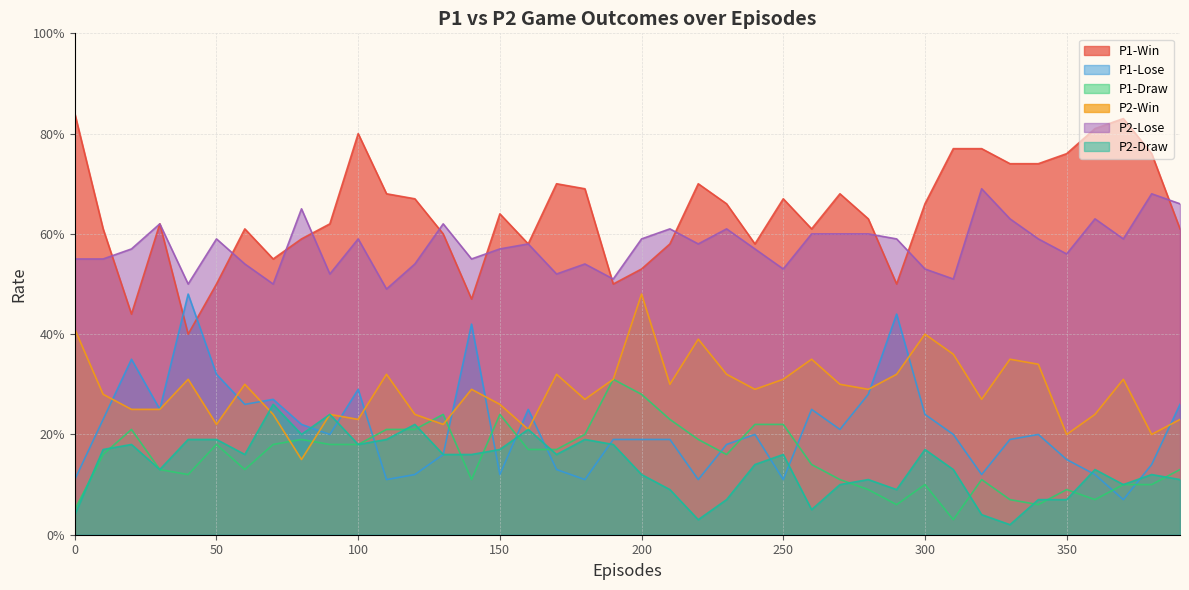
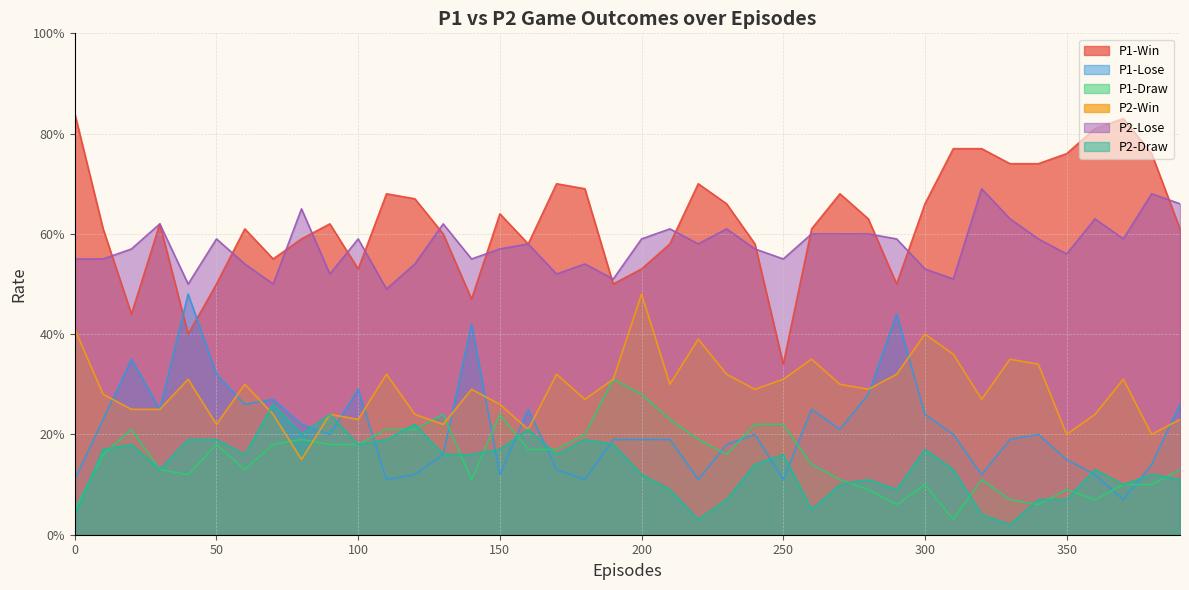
P1-Win, 100: 80% -> 53%
P1-Win, 250: 67% -> 34%
P2-Lose, 250: 53% -> 55%
